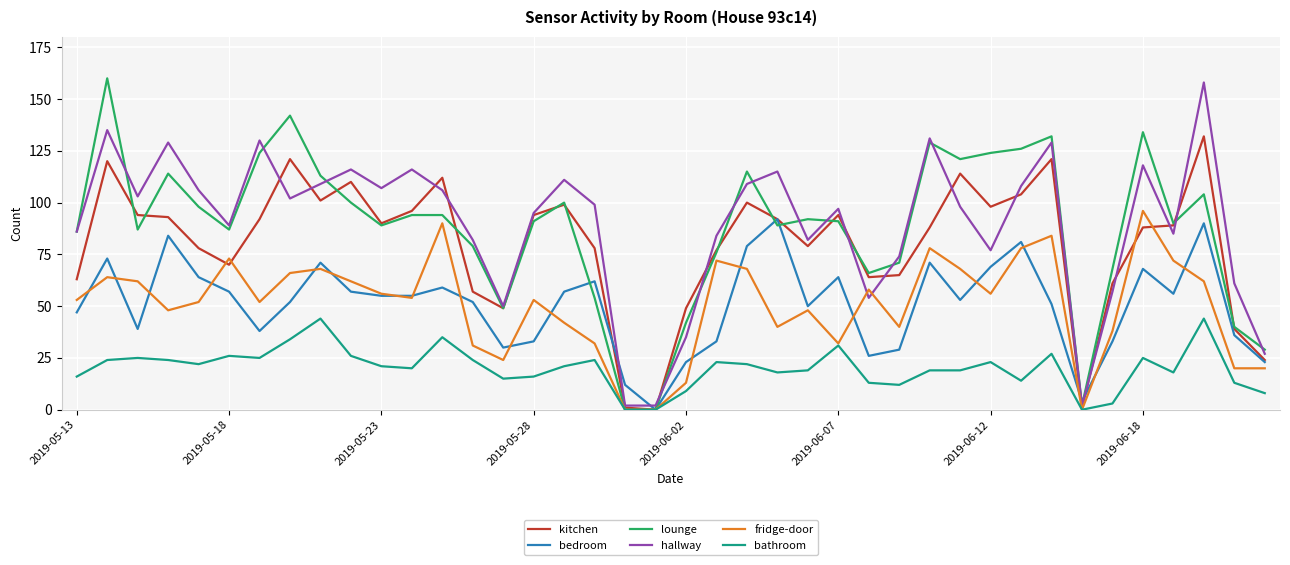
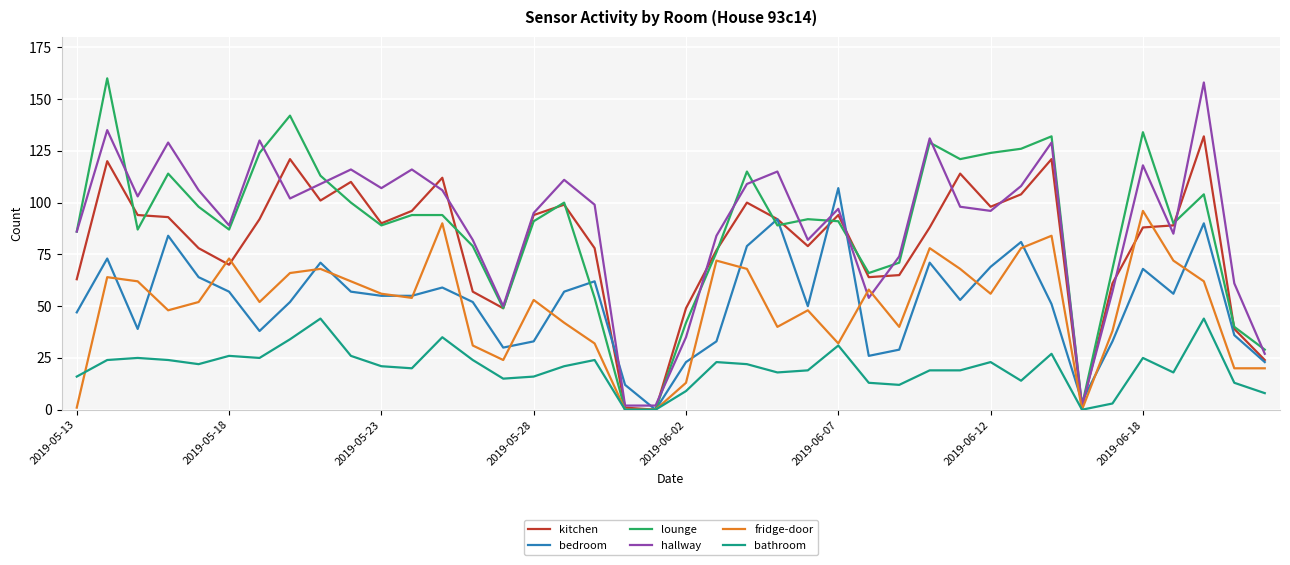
fridge-door, 2019-05-13: 53 -> 1
bedroom, 2019-06-07: 64 -> 107
hallway, 2019-06-12: 77 -> 96
